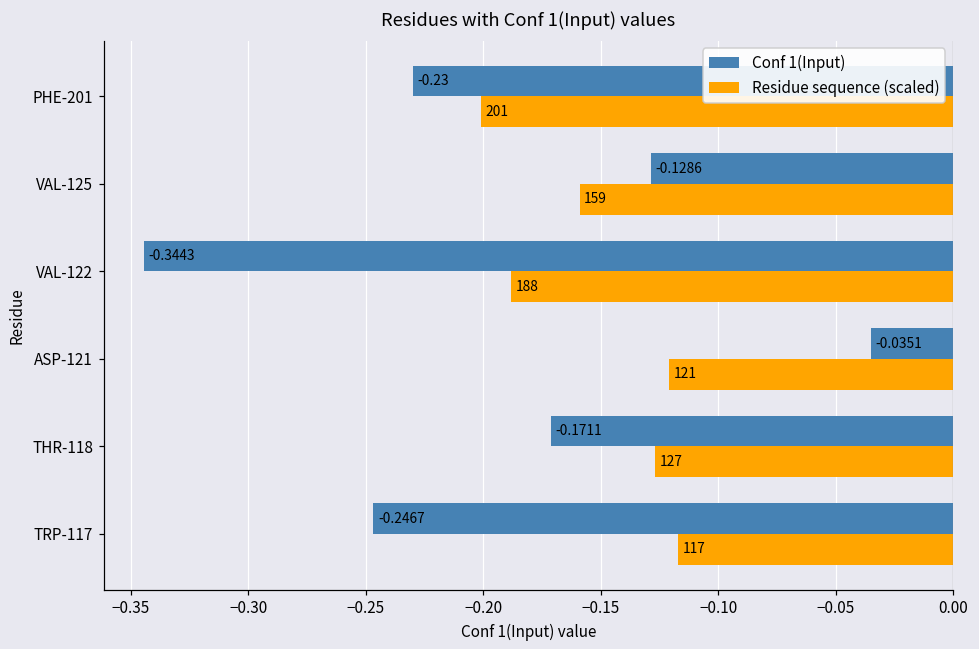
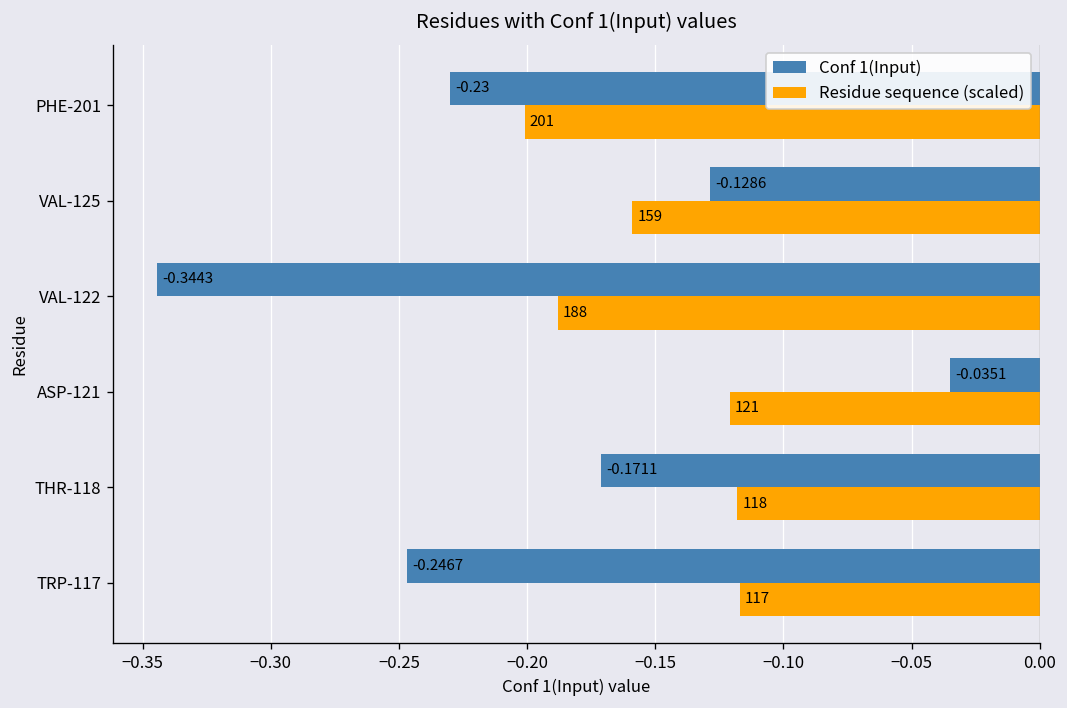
Residue sequence (scaled), THR-118: 127 -> 118
